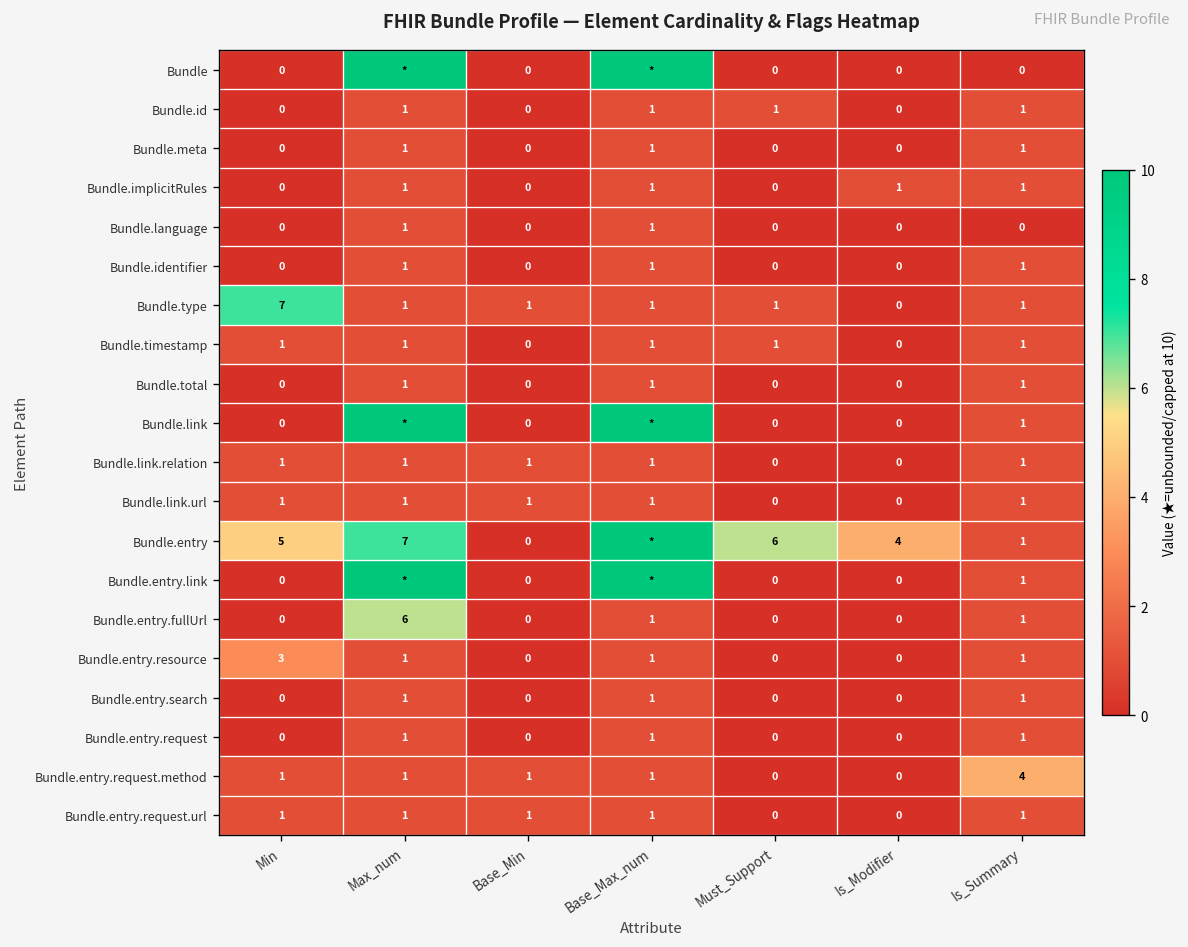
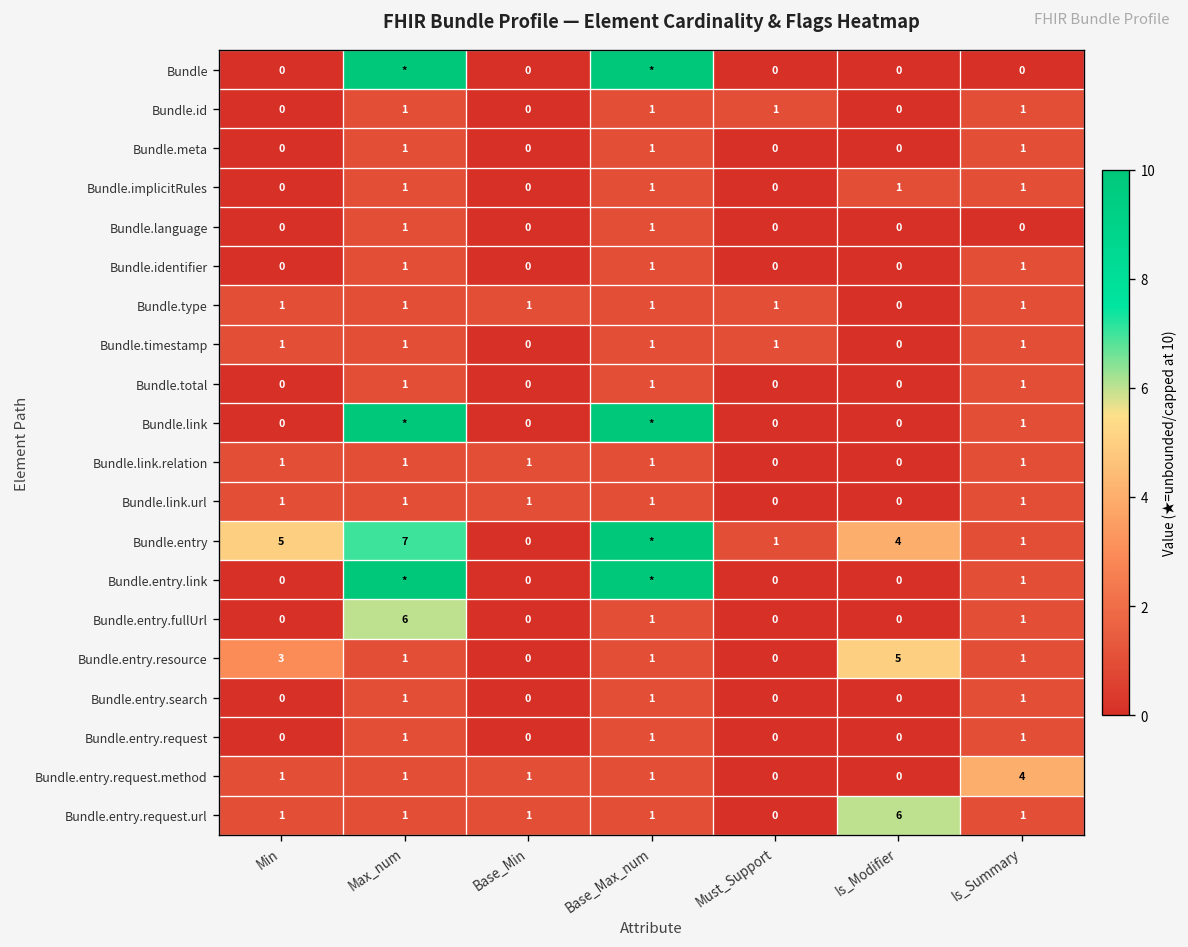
Bundle.type, Min: 7 -> 1
Bundle.entry, Must_Support: 6 -> 1
Bundle.entry.resource, Is_Modifier: 0 -> 5
Bundle.entry.request.url, Is_Modifier: 0 -> 6
